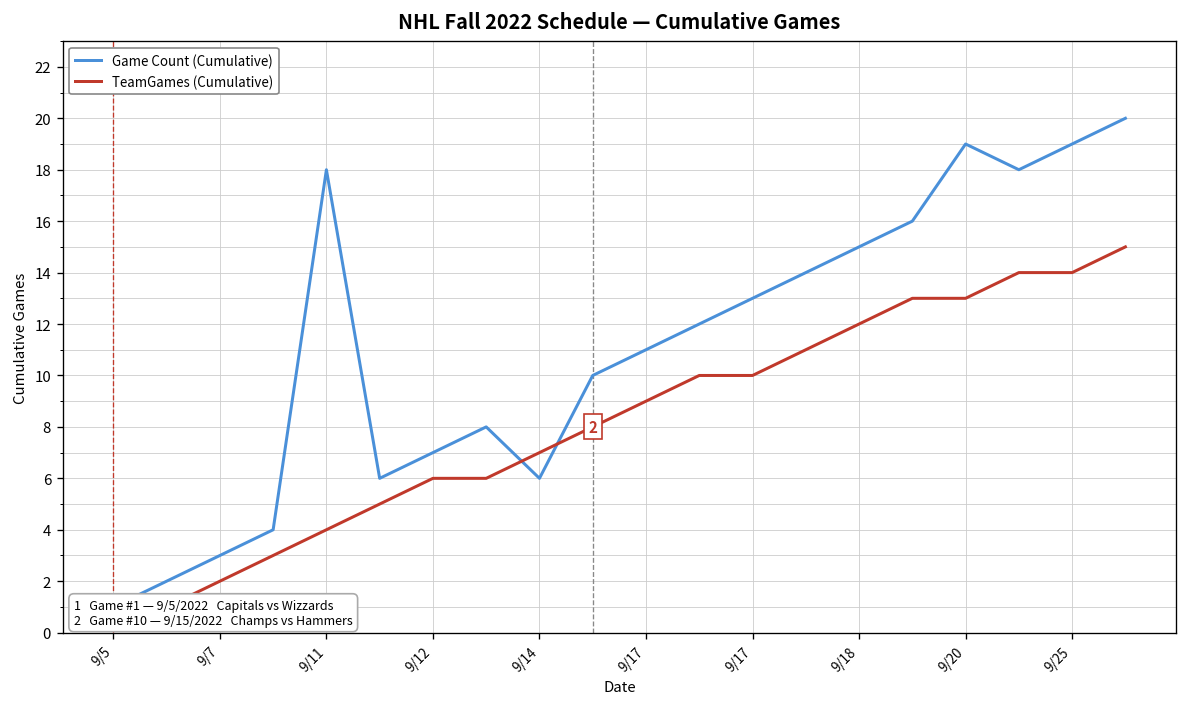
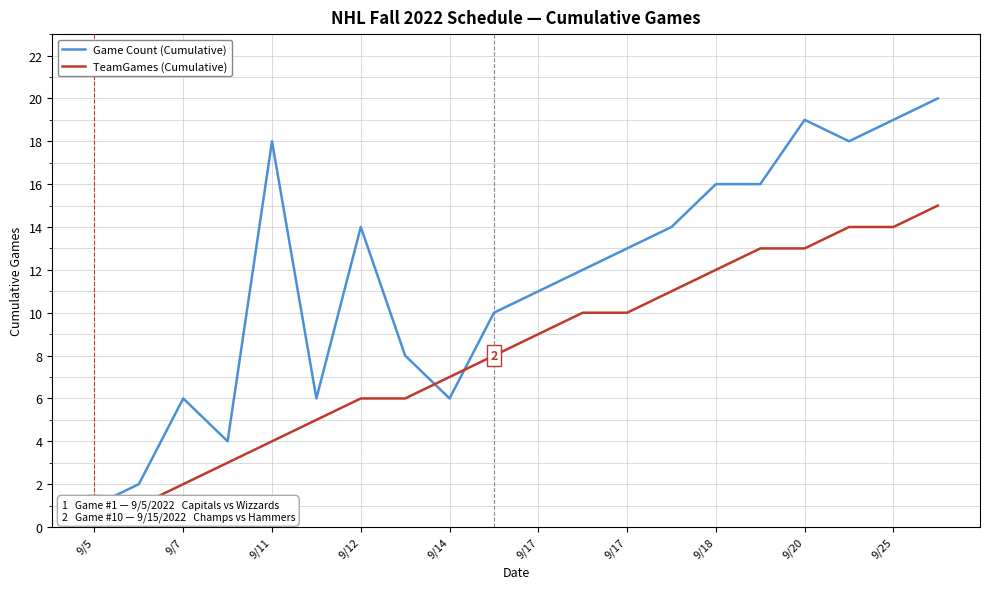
Game Count (Cumulative), 9/7: 3 -> 6
Game Count (Cumulative), 9/12: 7 -> 14
Game Count (Cumulative), 9/18: 15 -> 16
